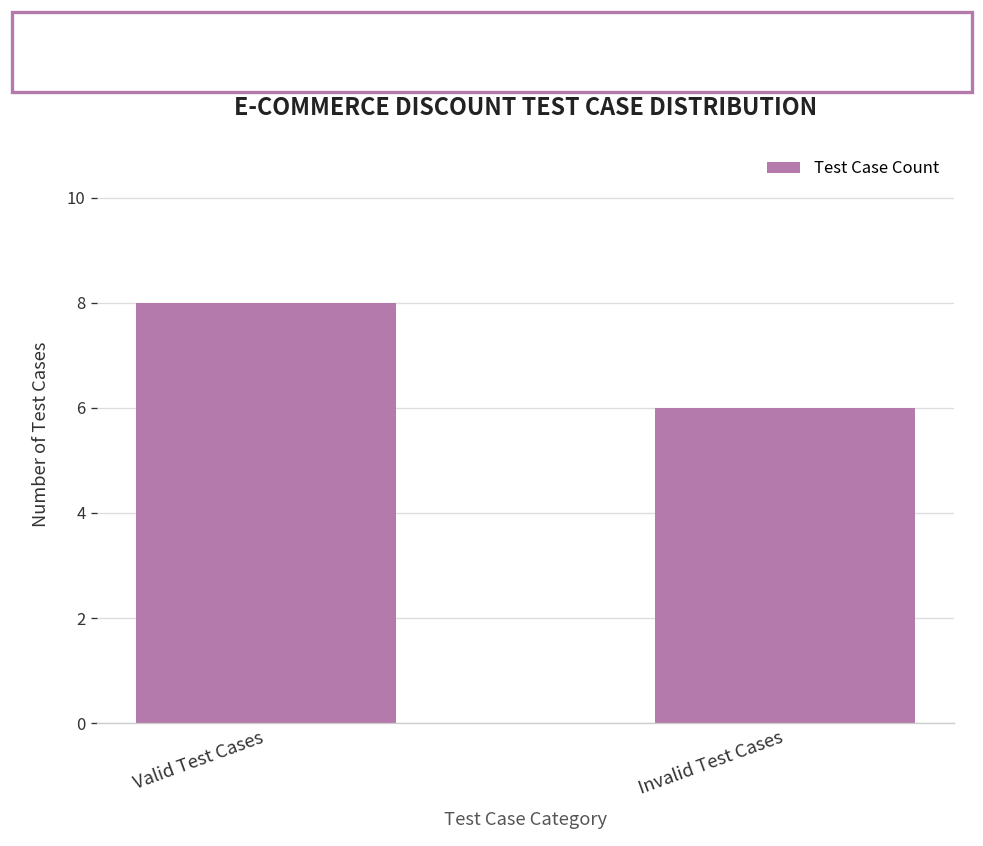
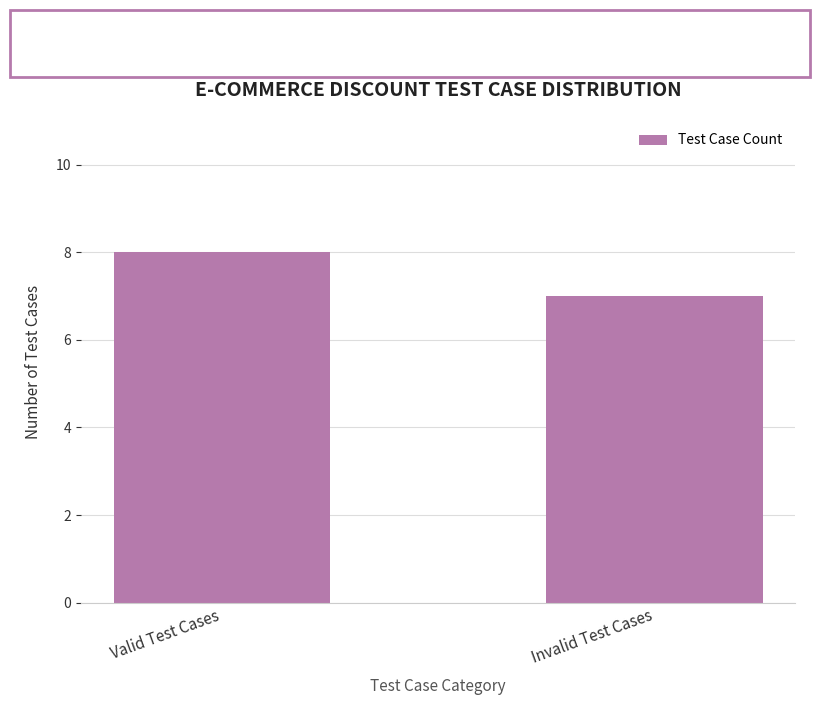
Invalid Test Cases: 6 -> 7
